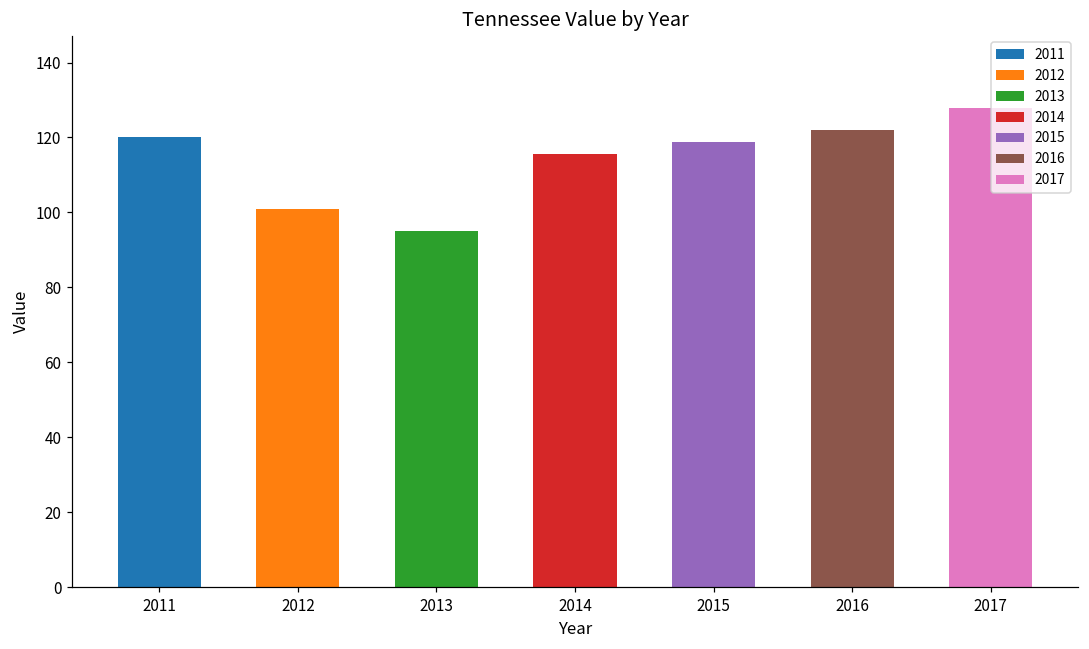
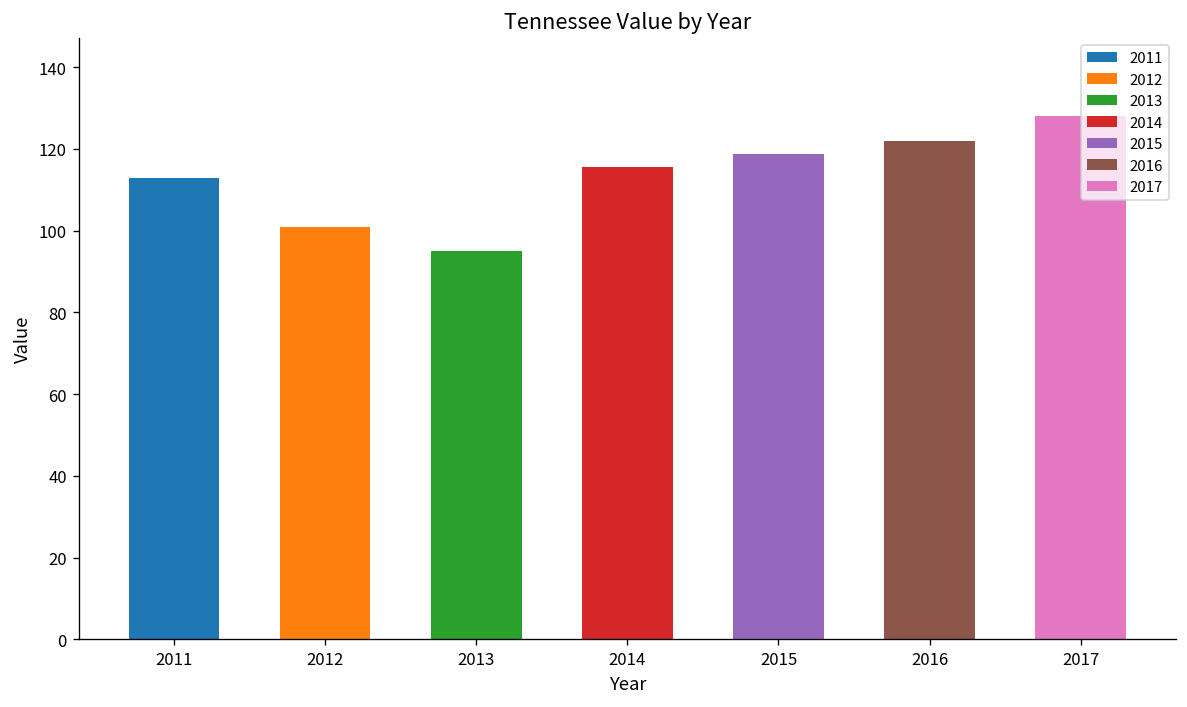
2011: 120 -> 113
